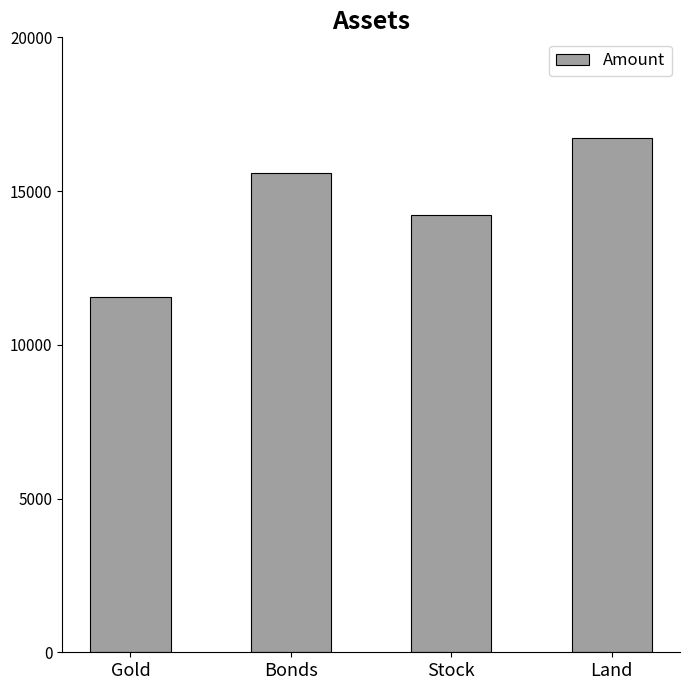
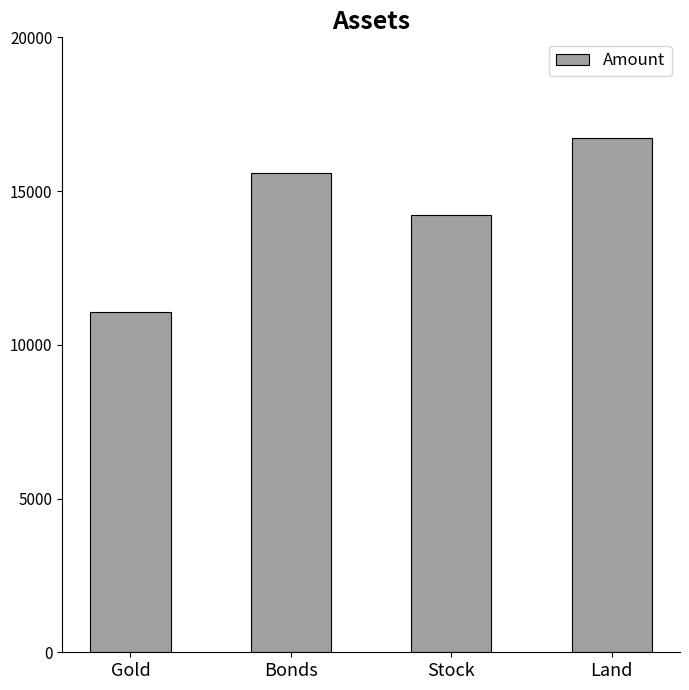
Gold: 11600 -> 11100
